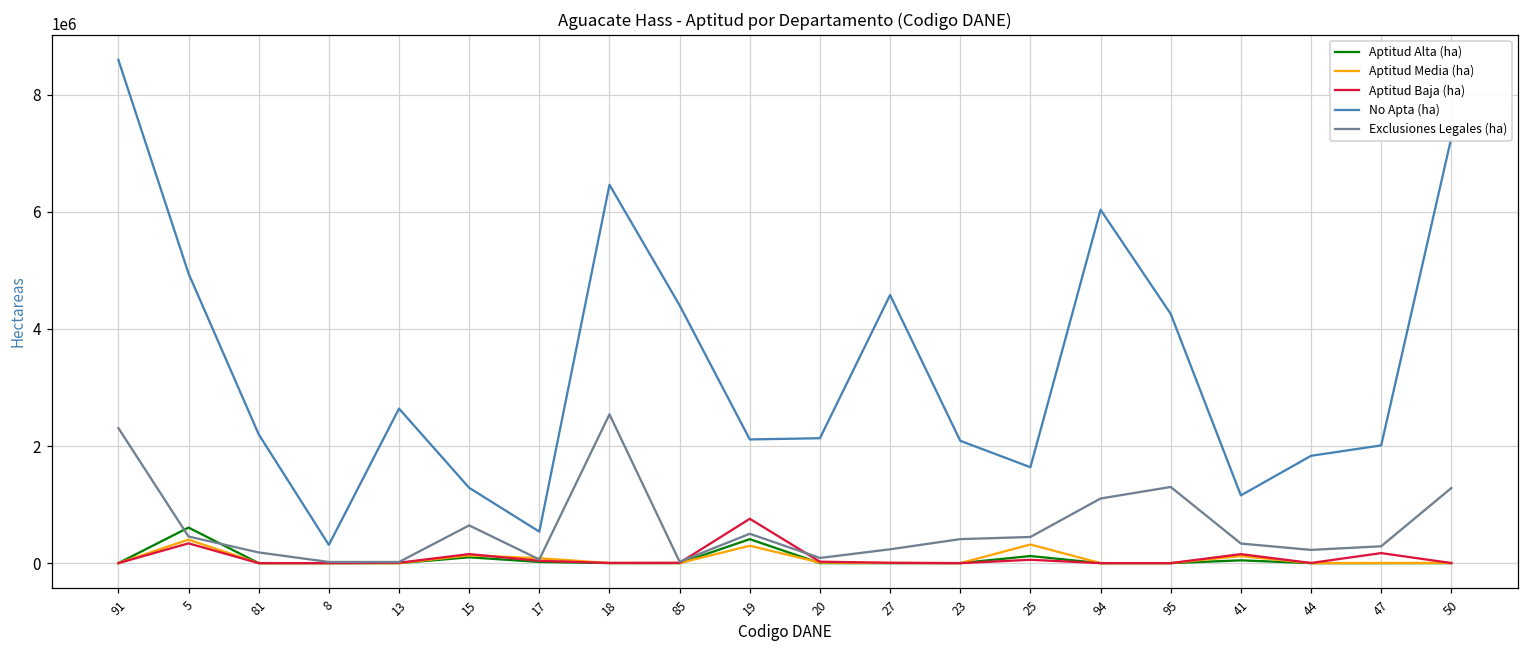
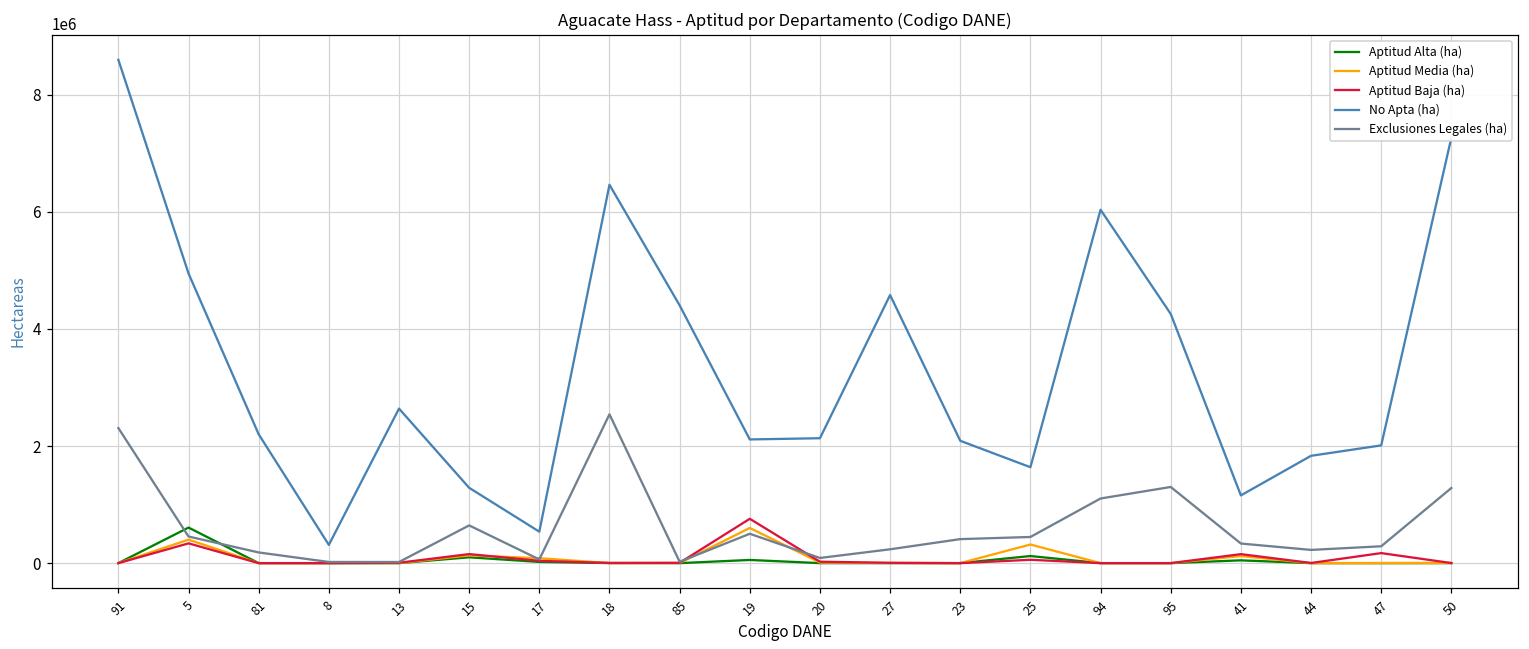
Aptitud Alta (ha), 19: 400000 -> 100000
Aptitud Media (ha), 19: 300000 -> 600000
